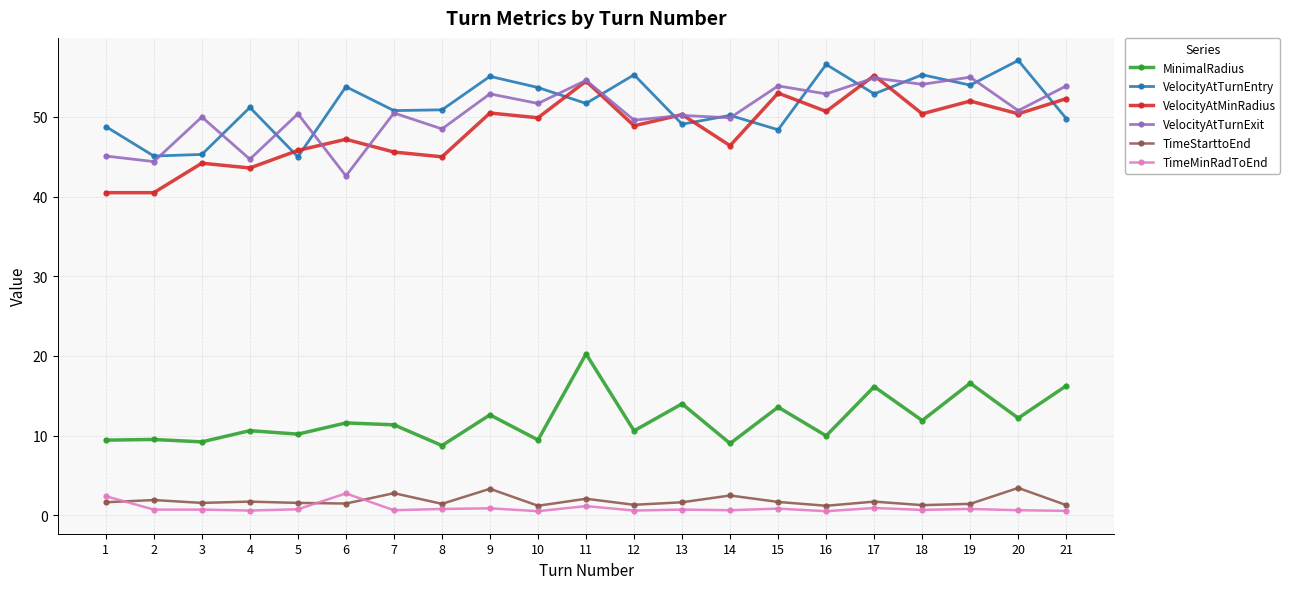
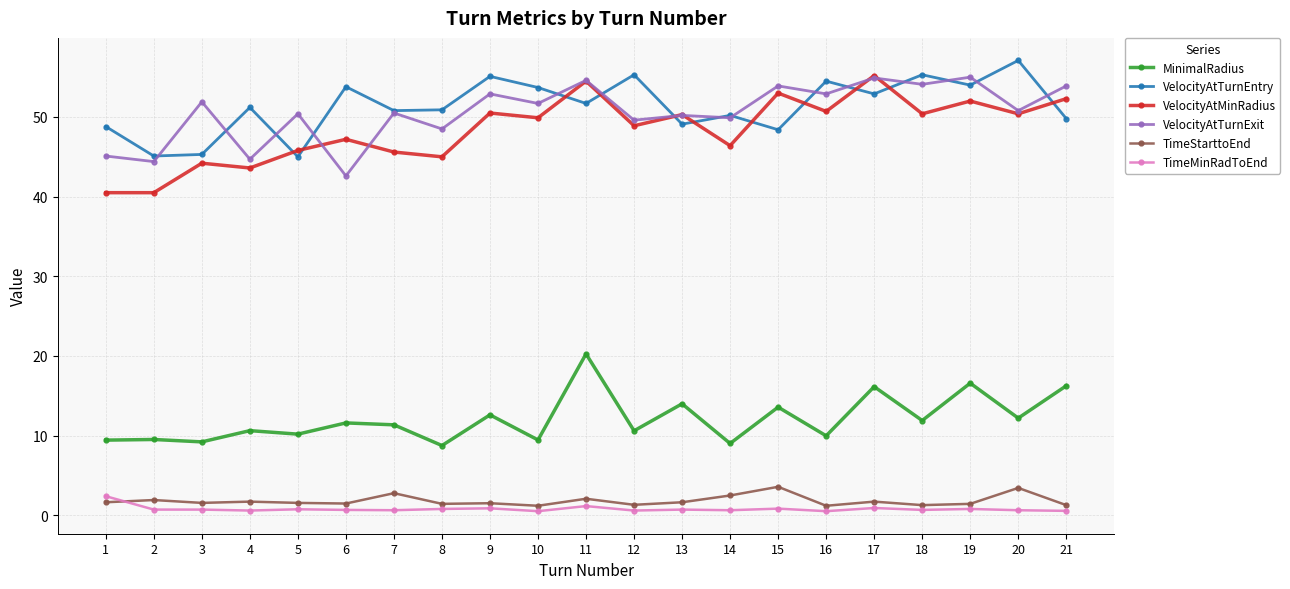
VelocityAtTurnExit, 3: 50 -> 52
TimeMinRadToEnd, 6: 3 -> 1
TimeStarttoEnd, 9: 3 -> 2
TimeStarttoEnd, 15: 2 -> 4
VelocityAtTurnEntry, 16: 57 -> 55
